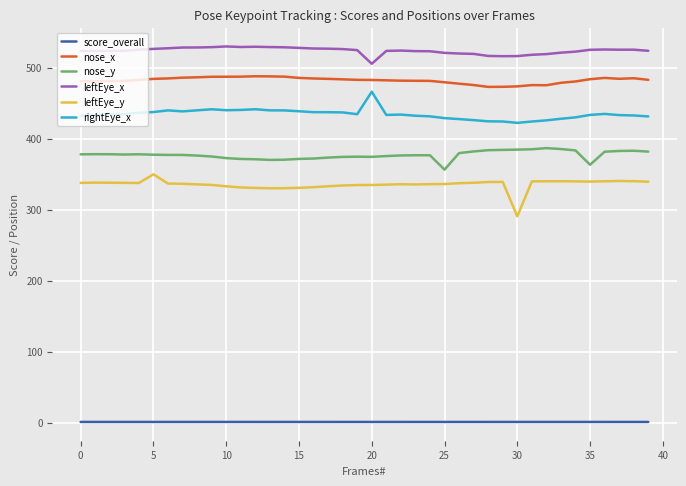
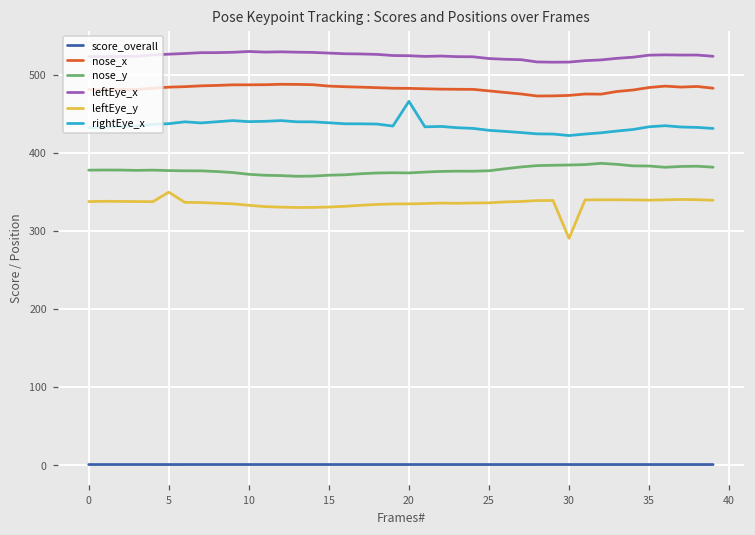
leftEye_x, 20: 510 -> 520
nose_y, 25: 360 -> 380
nose_y, 35: 360 -> 380
